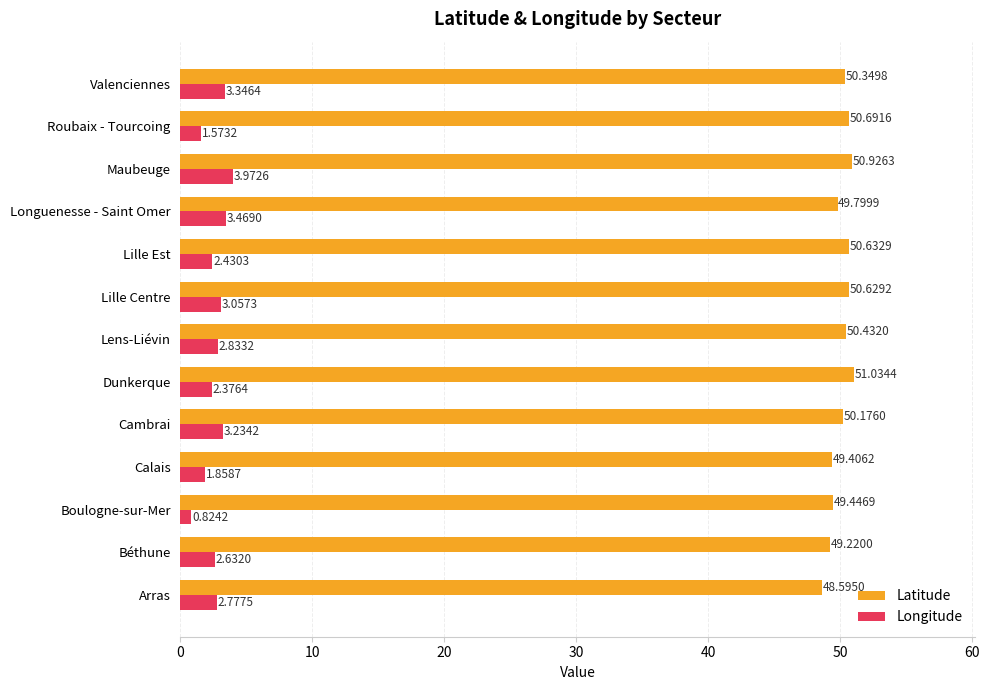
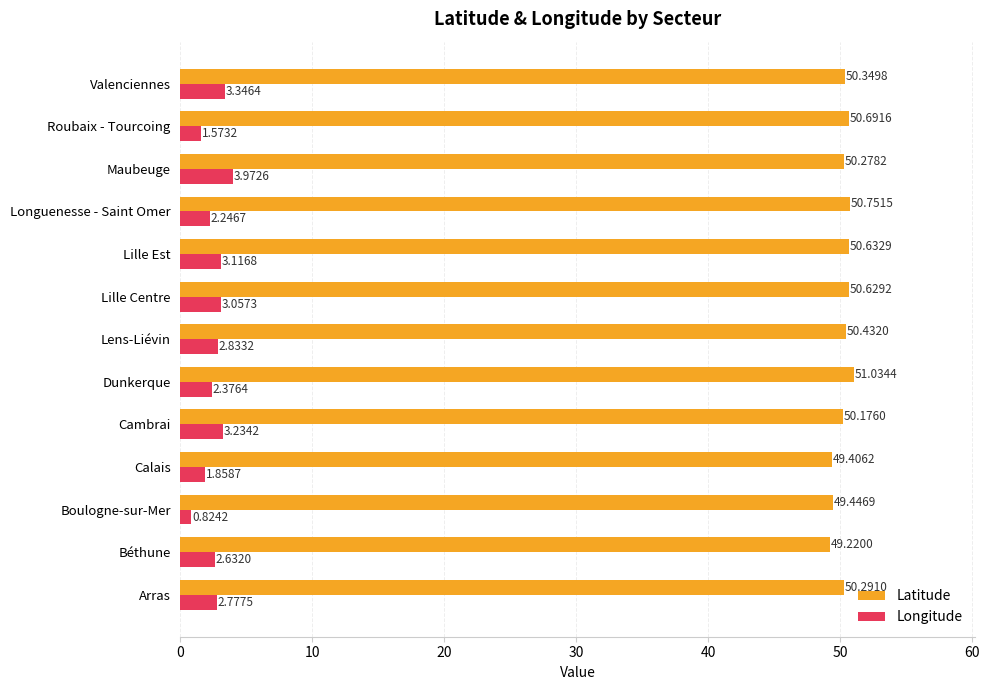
Latitude, Maubeuge: 50.9263 -> 50.2782
Latitude, Longuenesse - Saint Omer: 49.7999 -> 50.7515
Longitude, Longuenesse - Saint Omer: 3.4690 -> 2.2467
Longitude, Lille Est: 2.4303 -> 3.1168
Latitude, Arras: 48.5950 -> 50.2910
